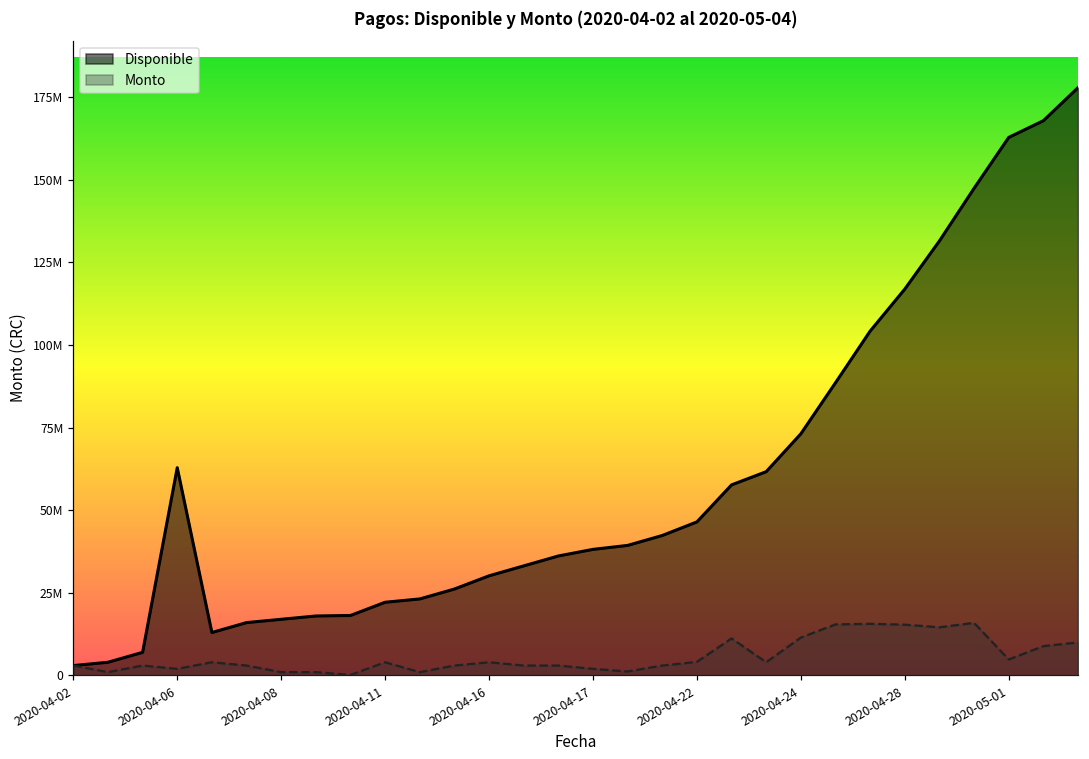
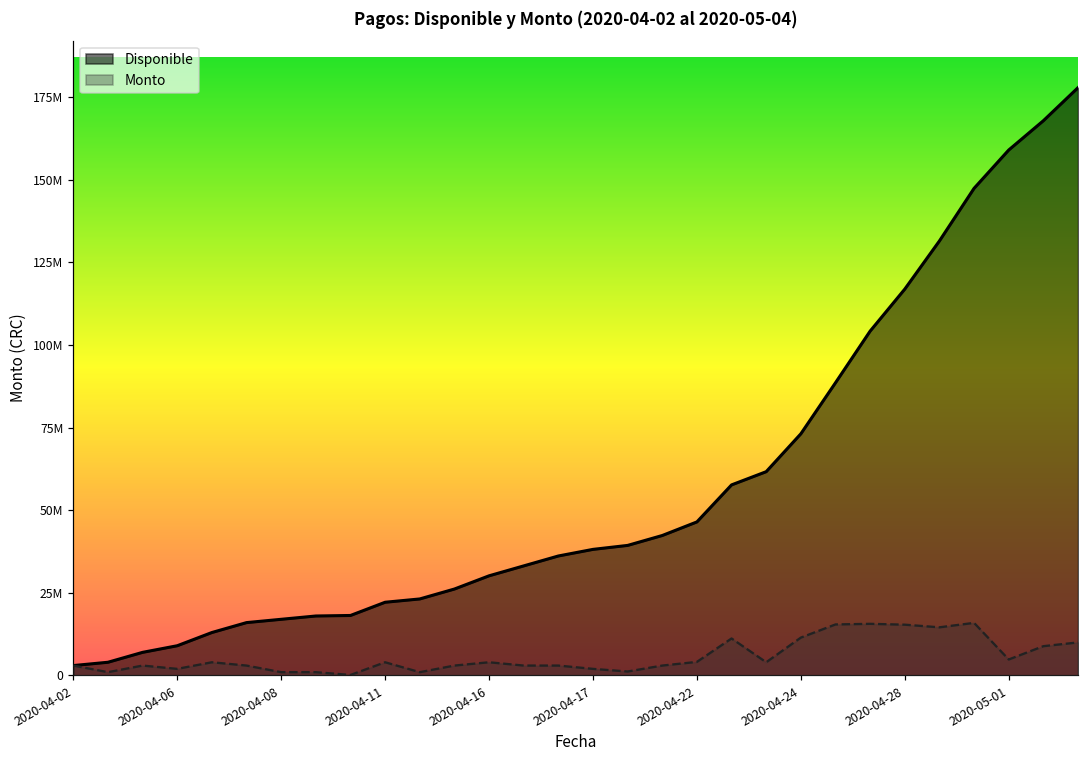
Disponible, 2020-04-06: 63000000 -> 9000000
Disponible, 2020-05-01: 163000000 -> 159000000
